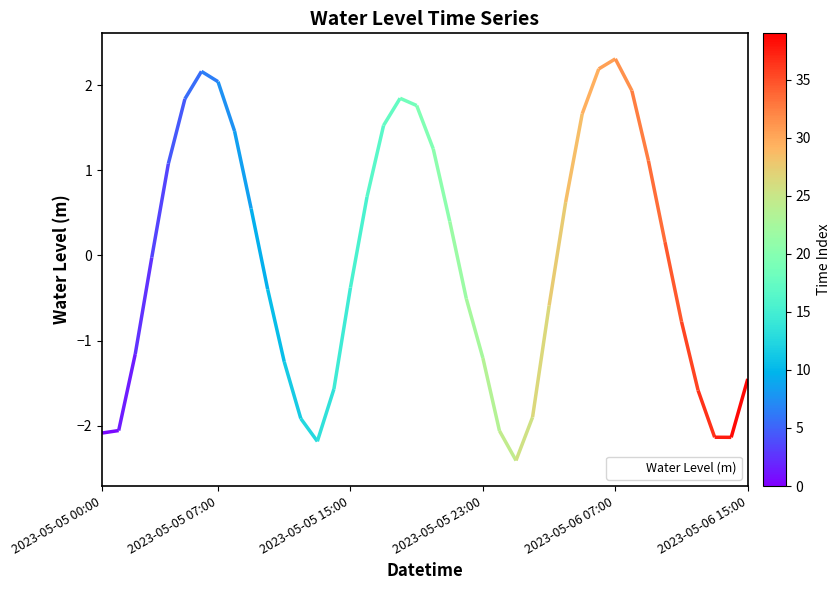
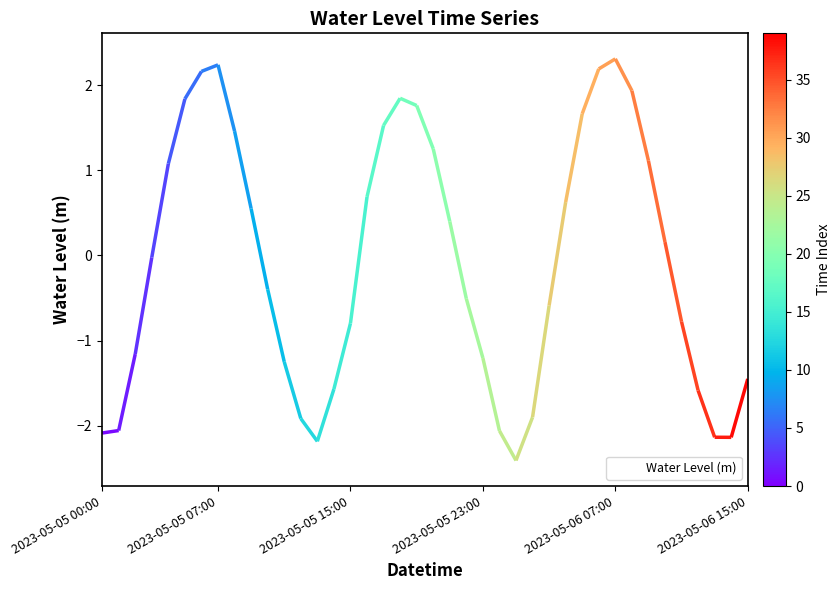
2023-05-05 07:00: 2.0 -> 2.2
2023-05-05 15:00: -0.4 -> -0.8
